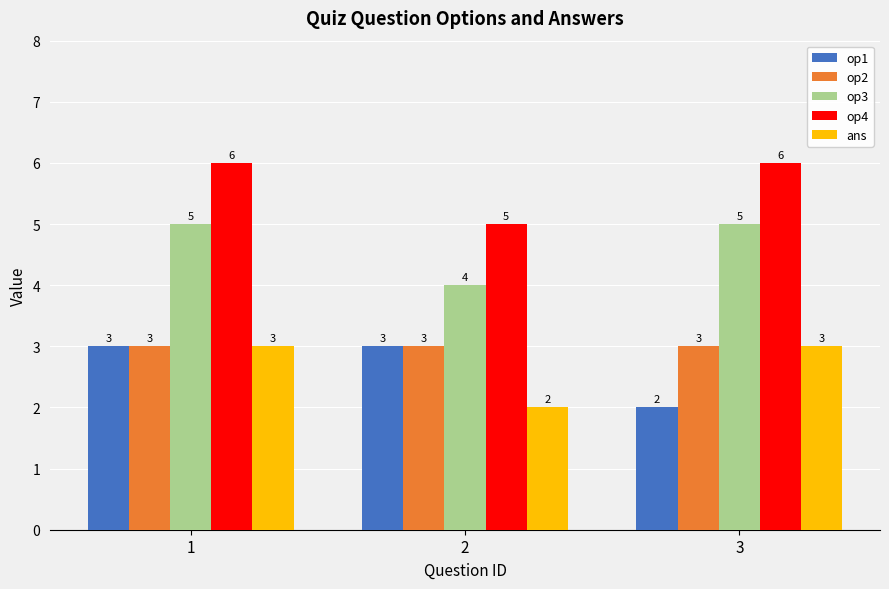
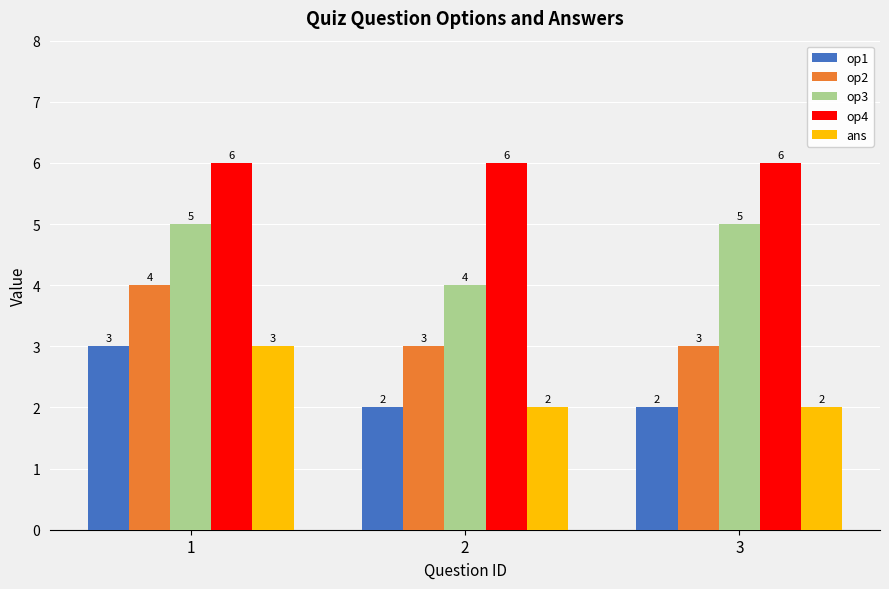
op2, 1: 3 -> 4
op1, 2: 3 -> 2
op4, 2: 5 -> 6
ans, 3: 3 -> 2
